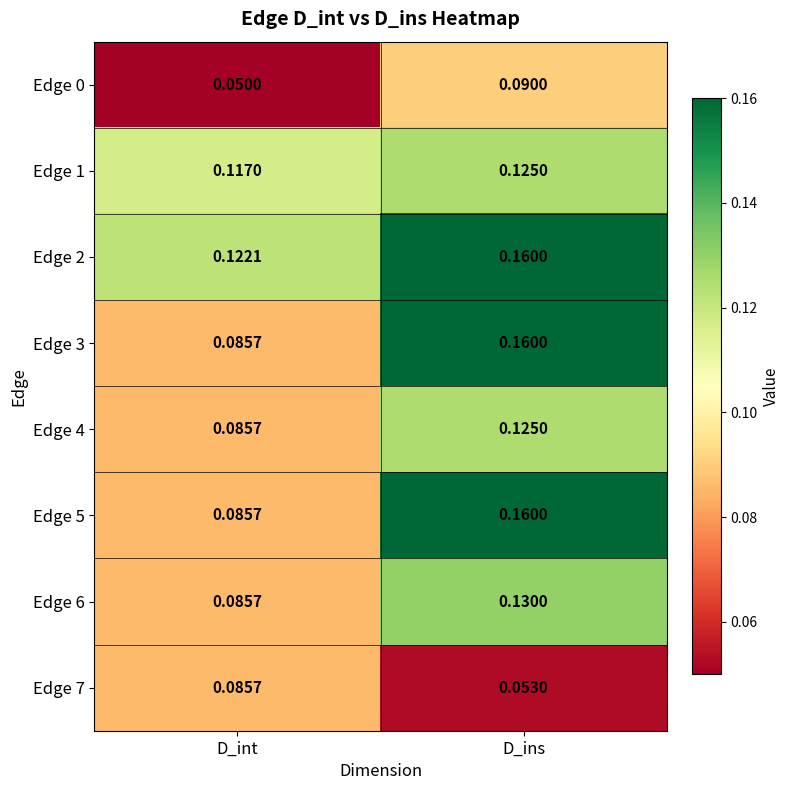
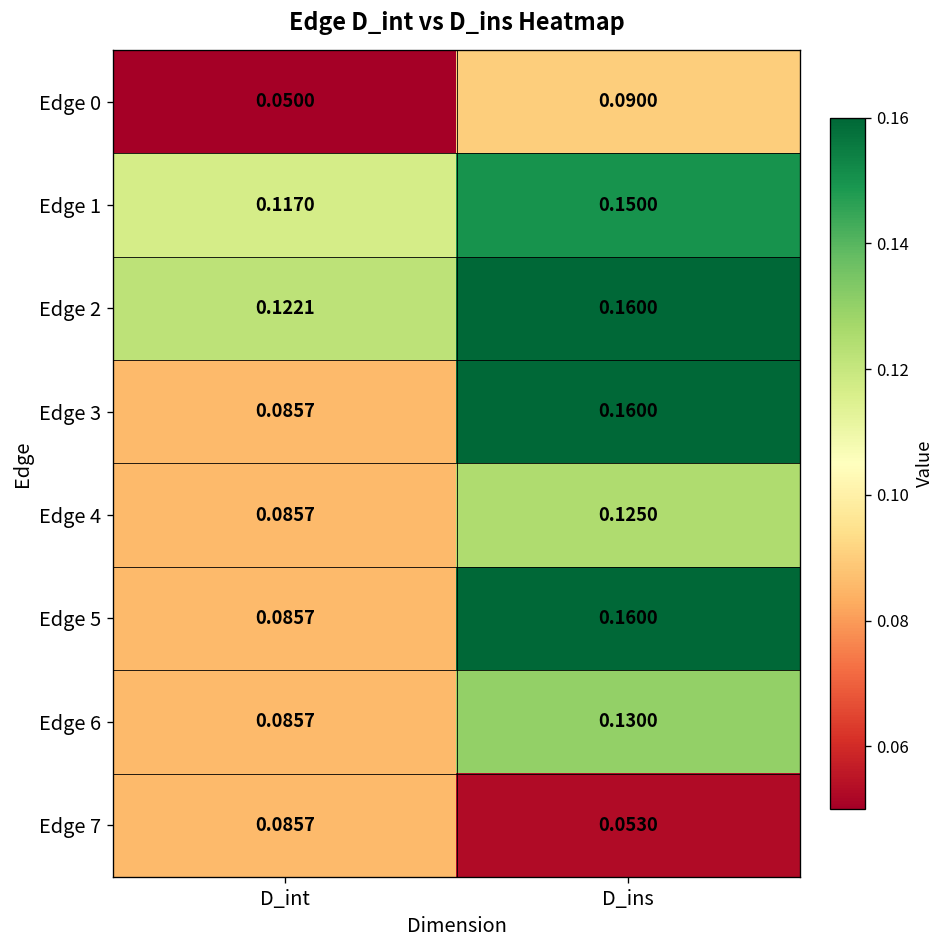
Edge 1, D_ins: 0.1250 -> 0.1500
